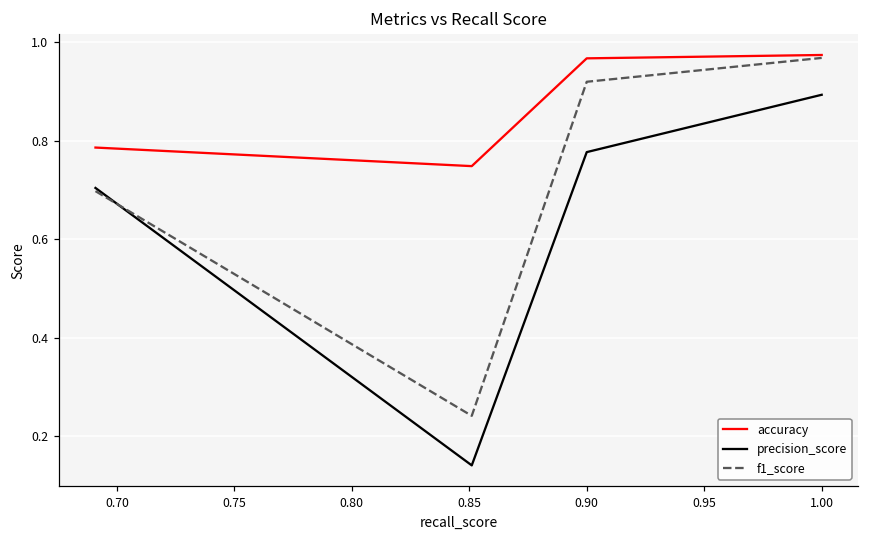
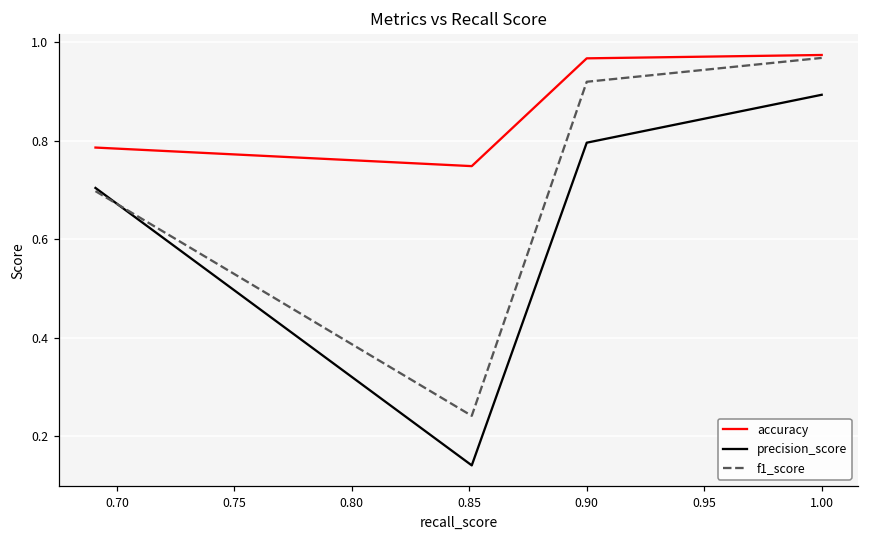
precision_score, 0.90: 0.78 -> 0.80
